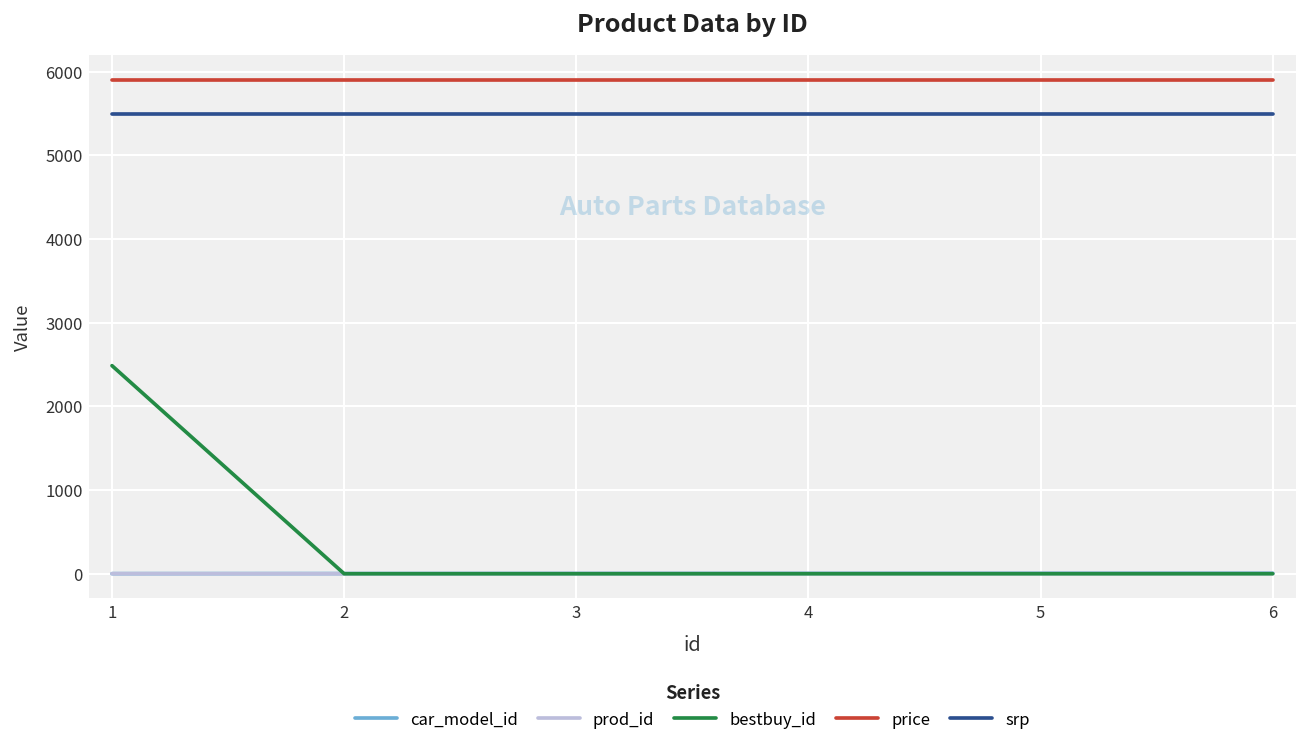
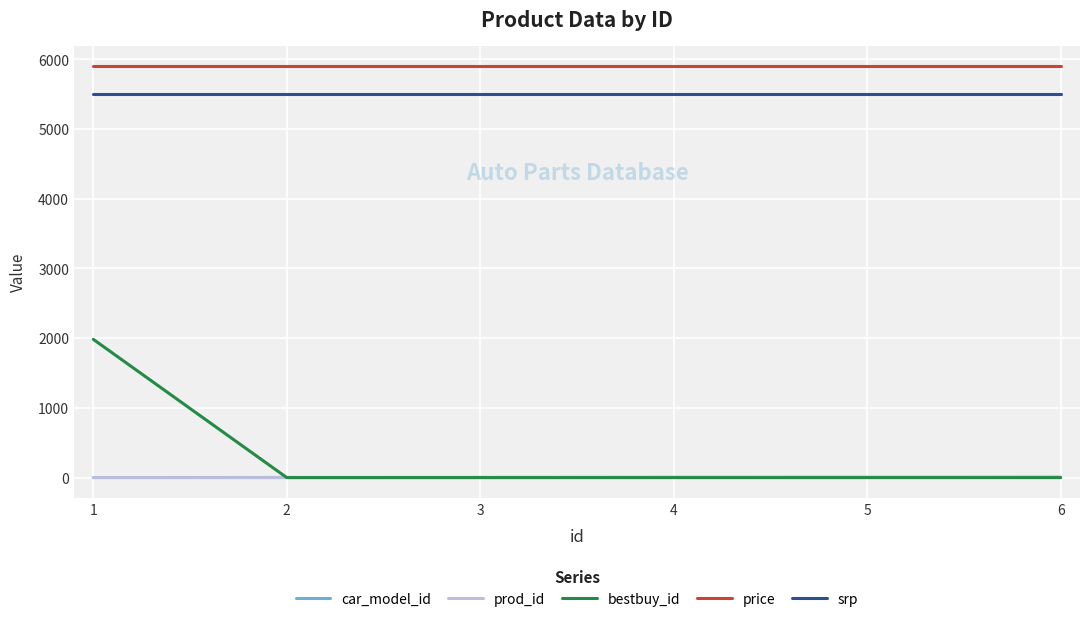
bestbuy_id, 1: 2500 -> 2000
